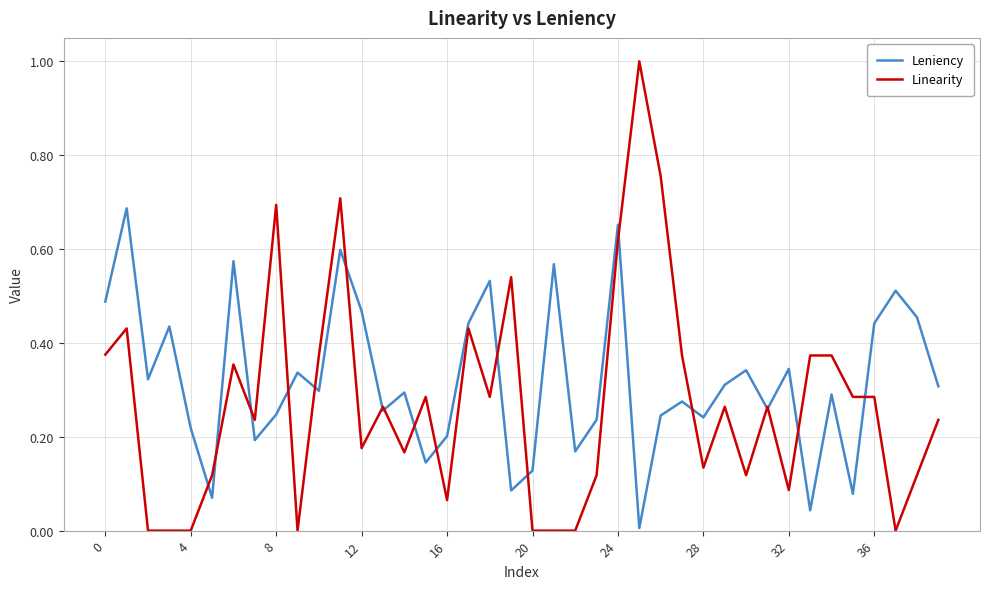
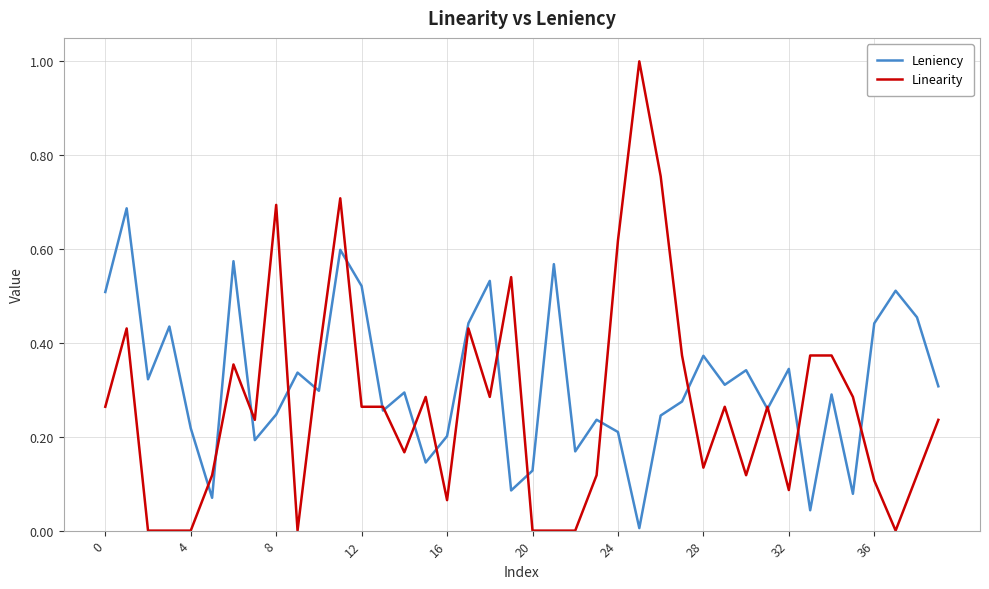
Leniency, 0: 0.49 -> 0.51
Linearity, 0: 0.38 -> 0.26
Leniency, 12: 0.47 -> 0.52
Linearity, 12: 0.18 -> 0.26
Leniency, 24: 0.65 -> 0.21
Leniency, 28: 0.24 -> 0.37
Linearity, 36: 0.28 -> 0.11
